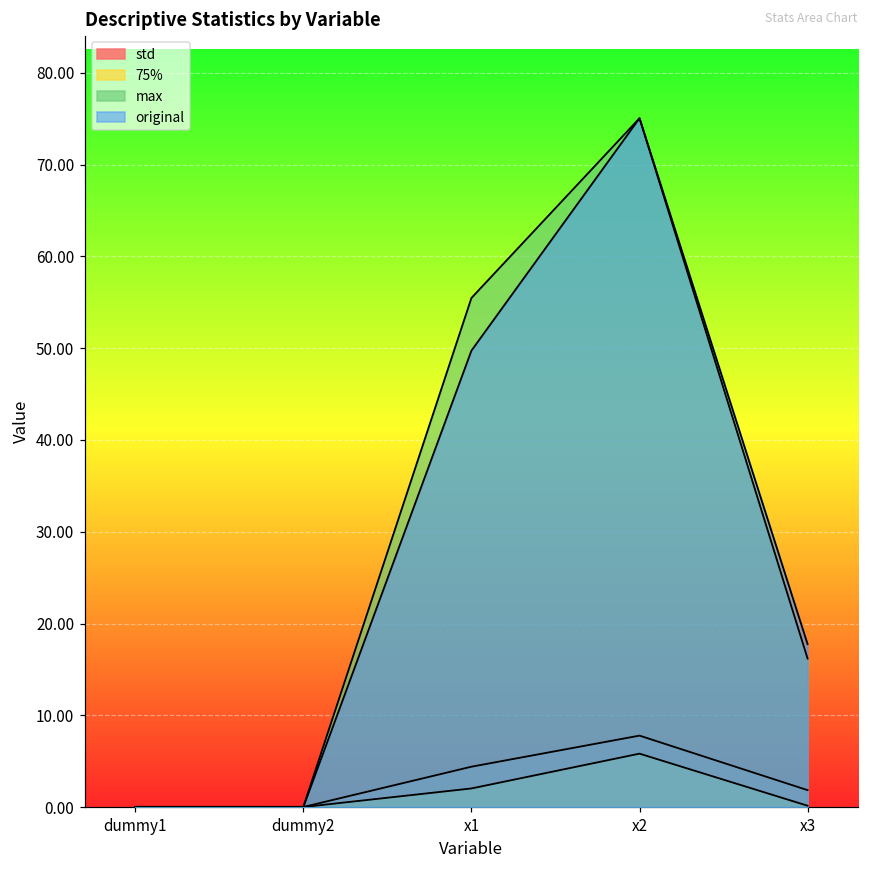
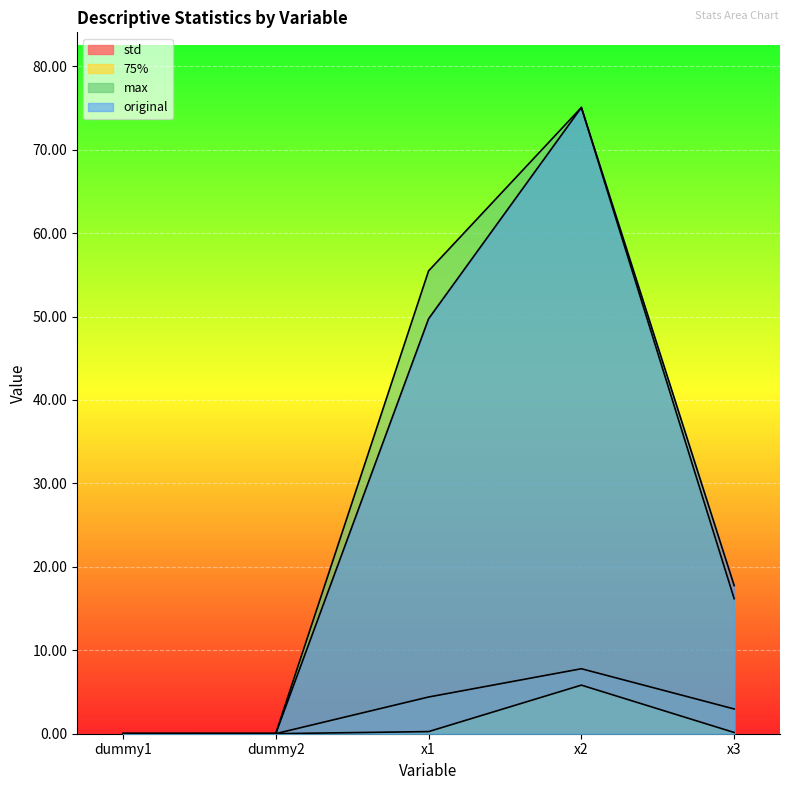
75%, x1: 2 -> 0
std, x3: 2 -> 3
